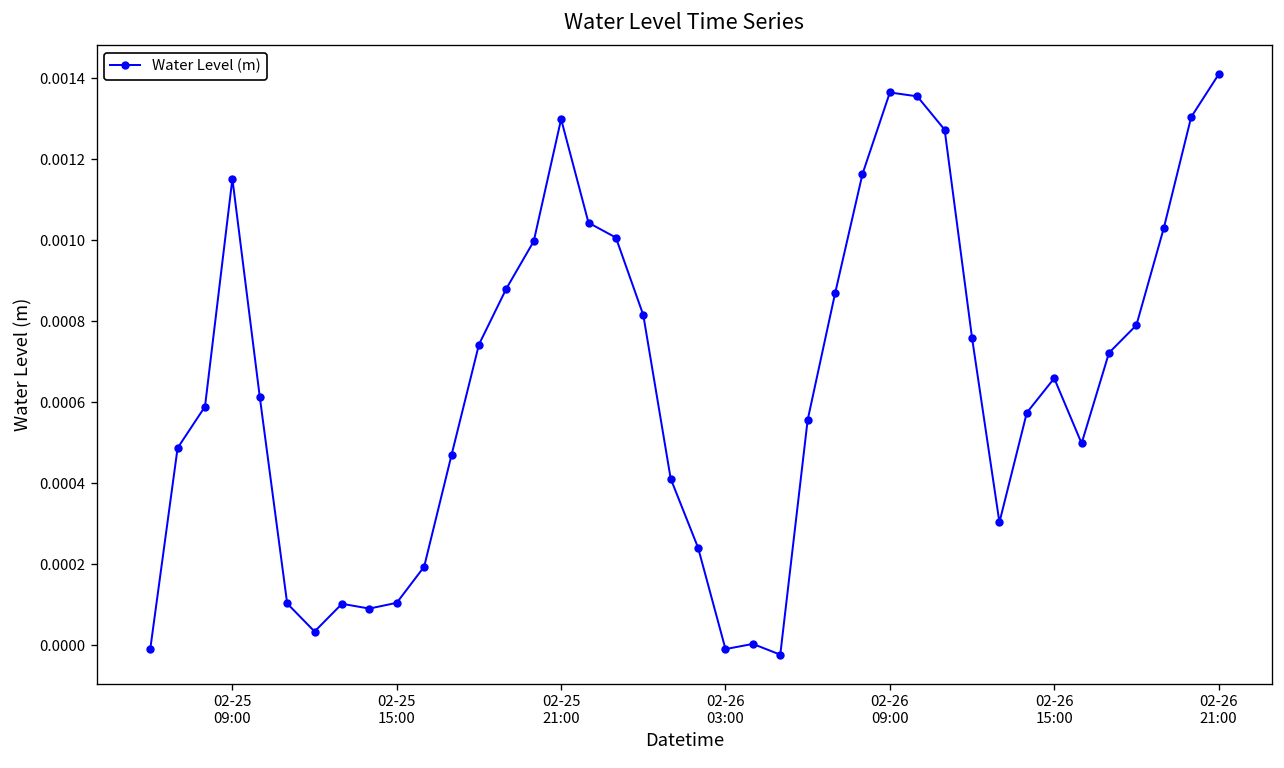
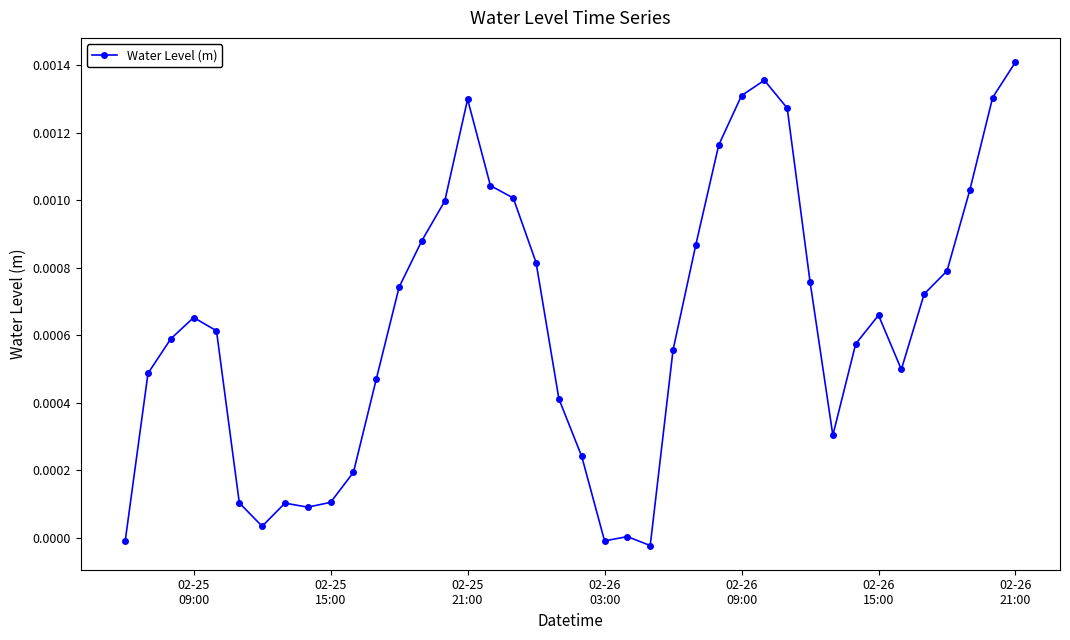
02-25 09:00: 0.00115 -> 0.00065
02-26 09:00: 0.00137 -> 0.00131
